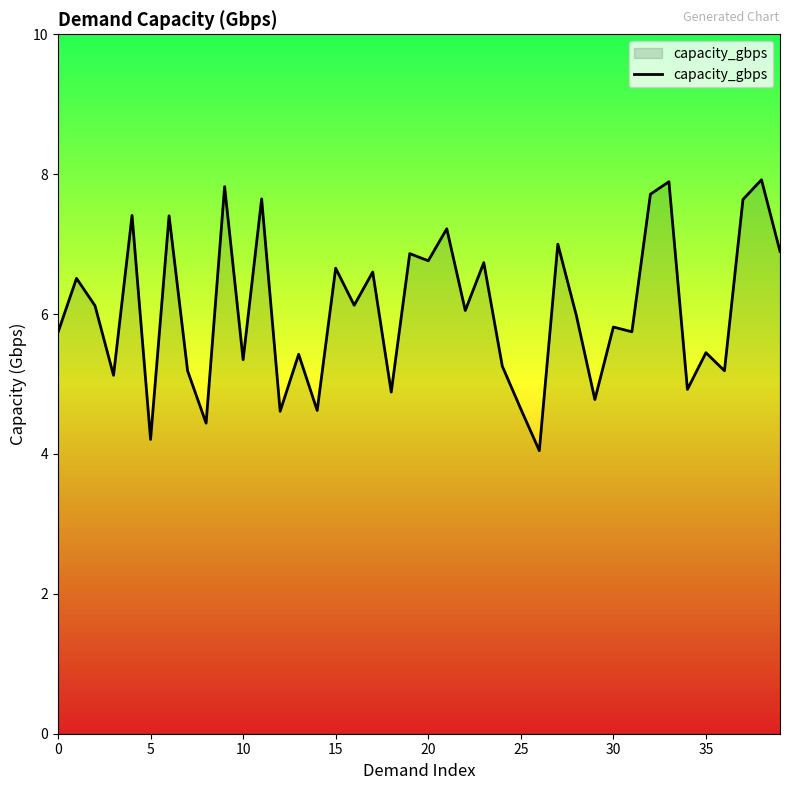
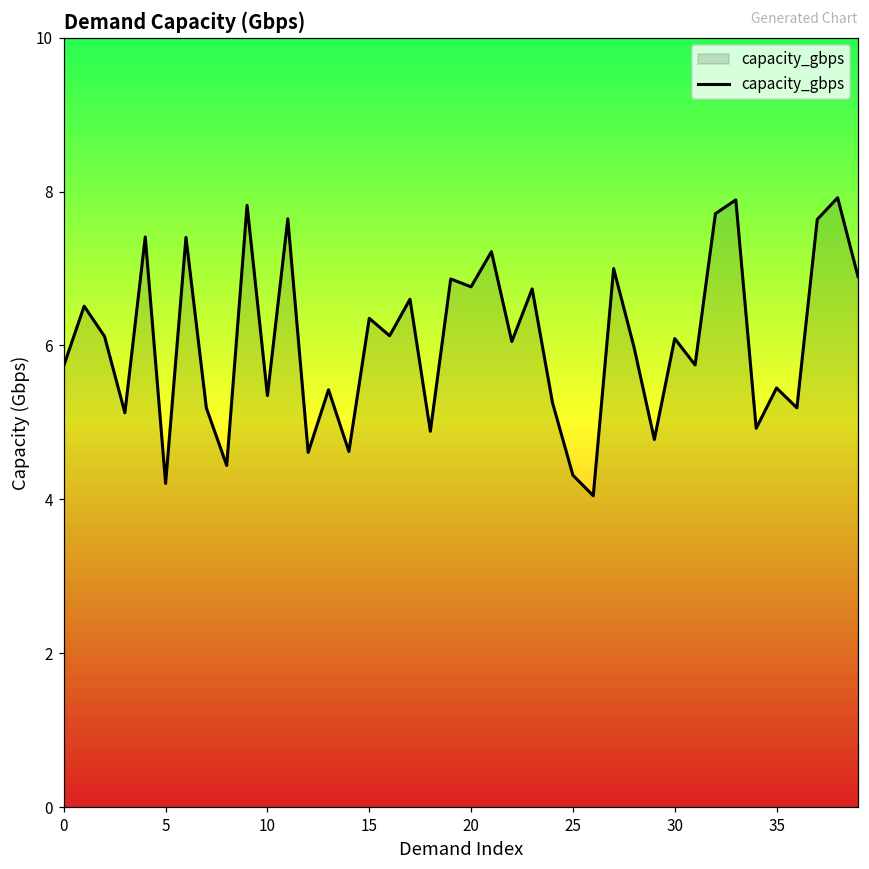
15: 6.7 -> 6.4
25: 4.6 -> 4.3
30: 5.8 -> 6.1
